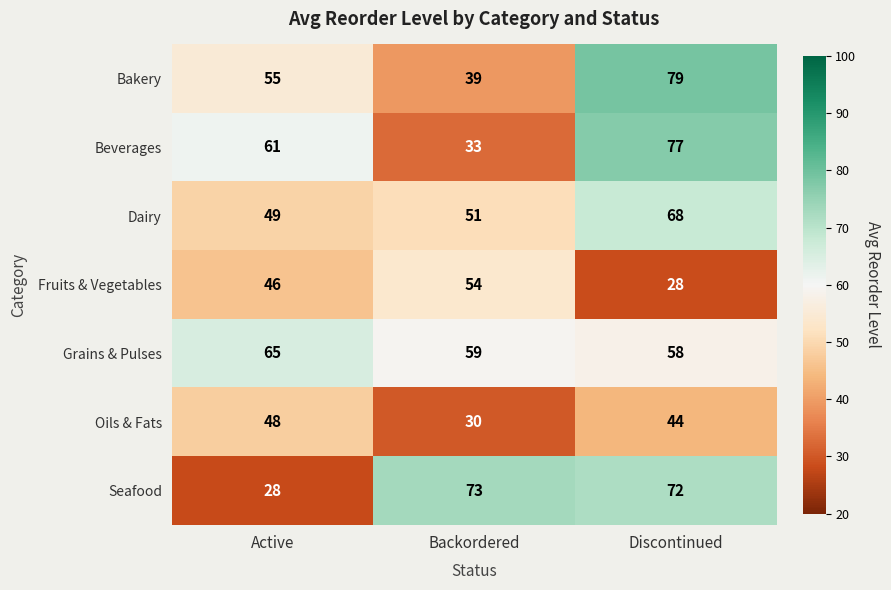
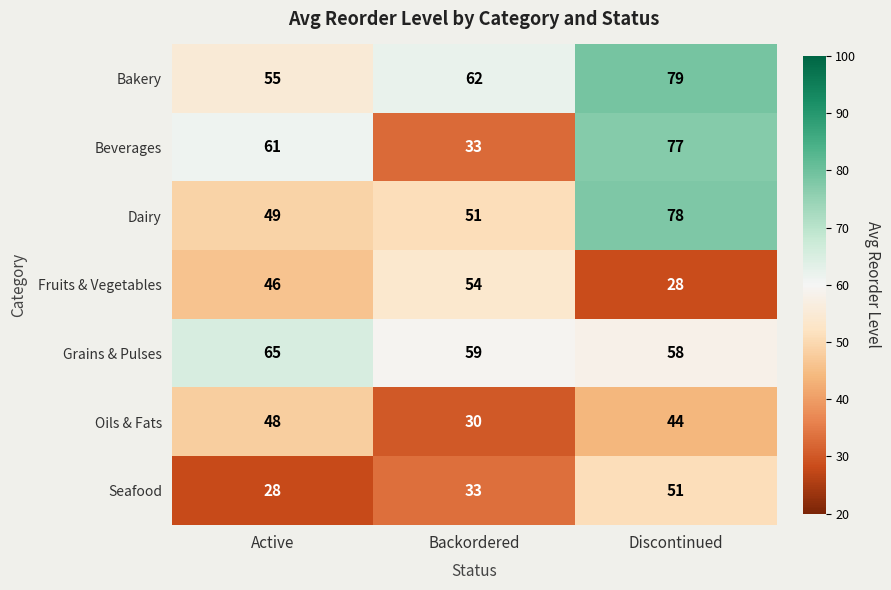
Bakery, Backordered: 39 -> 62
Dairy, Discontinued: 68 -> 78
Seafood, Backordered: 73 -> 33
Seafood, Discontinued: 72 -> 51
